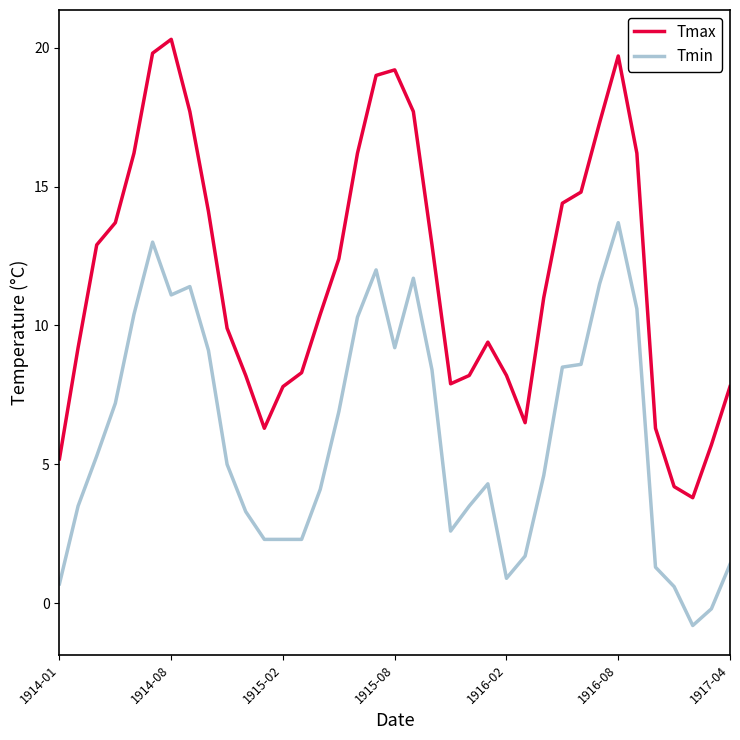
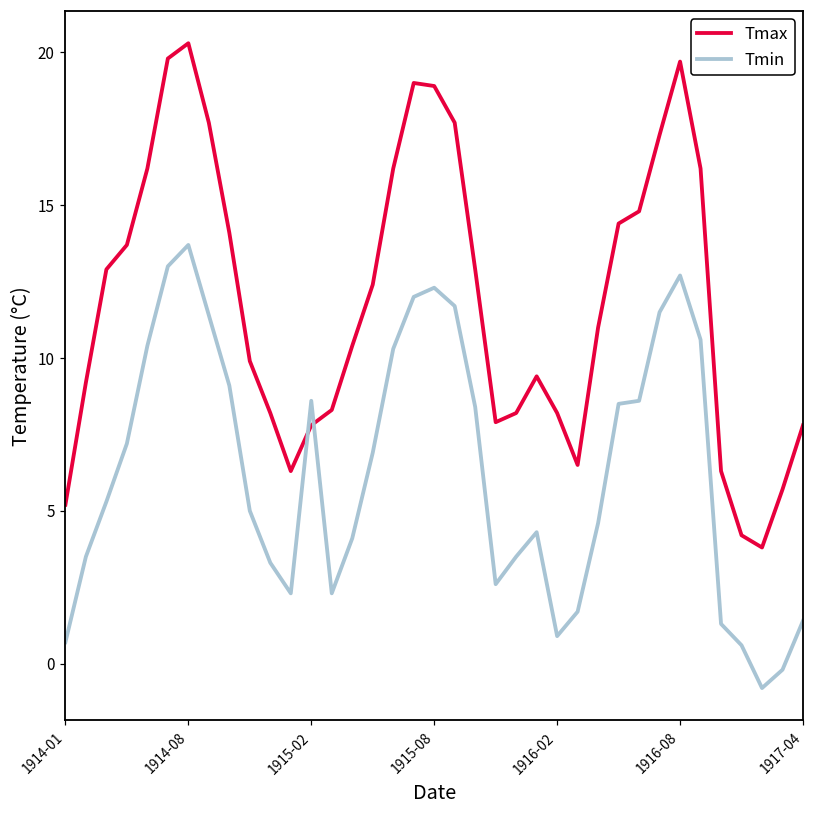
Tmin, 1914-08: 11.1 -> 13.7
Tmin, 1915-02: 2.3 -> 8.6
Tmax, 1915-08: 19.2 -> 18.9
Tmin, 1915-08: 9.2 -> 12.3
Tmin, 1916-08: 13.7 -> 12.7
